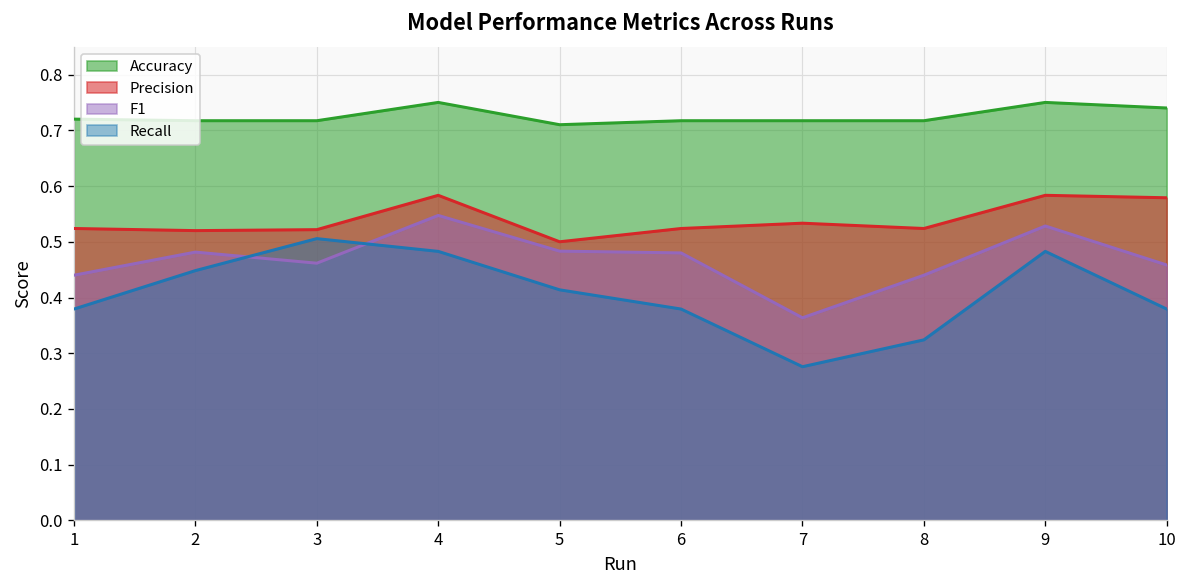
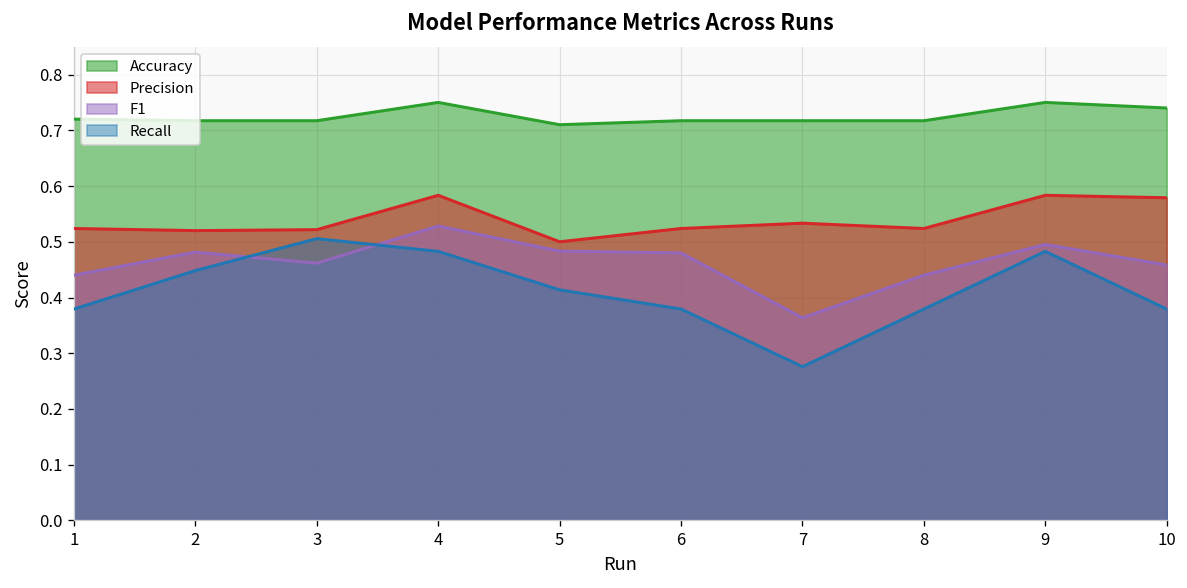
F1, 4: 0.55 -> 0.53
Recall, 8: 0.32 -> 0.38
F1, 9: 0.53 -> 0.50
